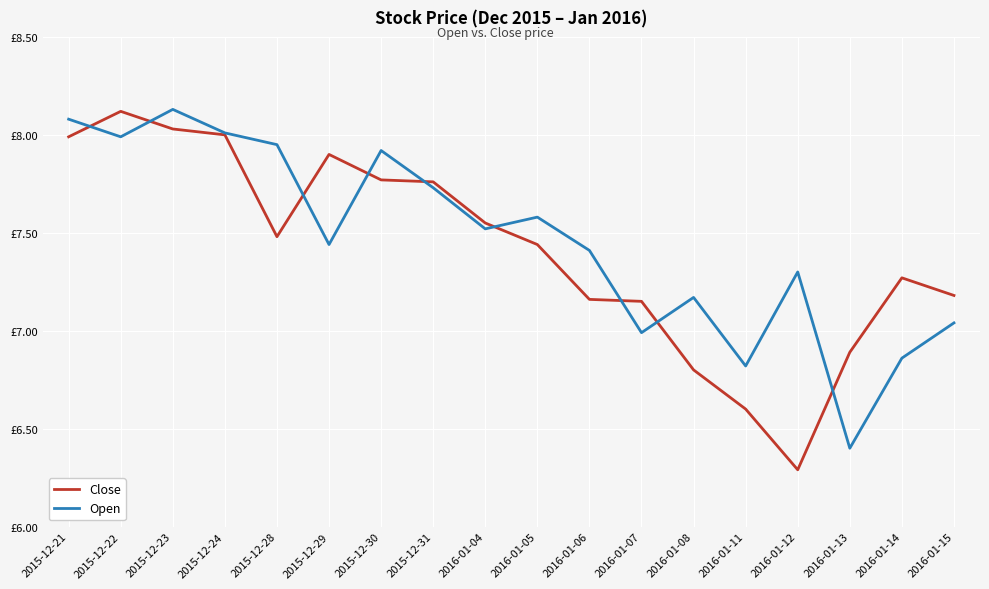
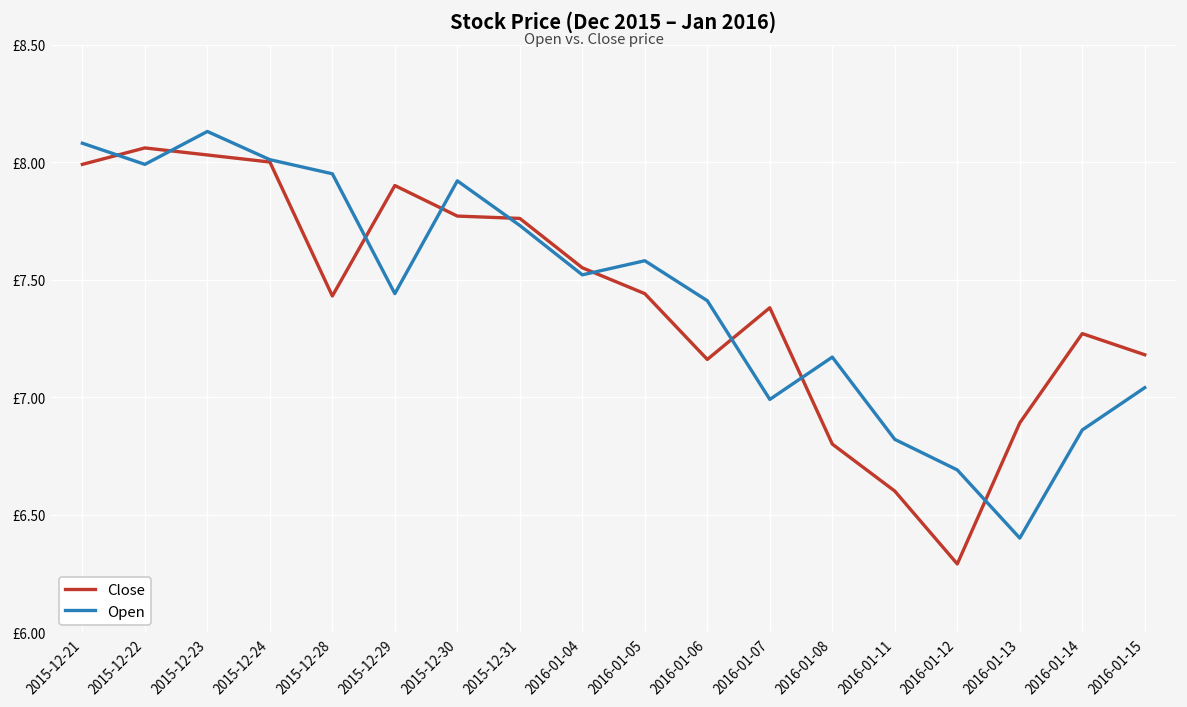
Close, 2015-12-22: £8.12 -> £8.06
Close, 2015-12-28: £7.48 -> £7.43
Close, 2016-01-07: £7.15 -> £7.38
Open, 2016-01-12: £7.30 -> £6.69
